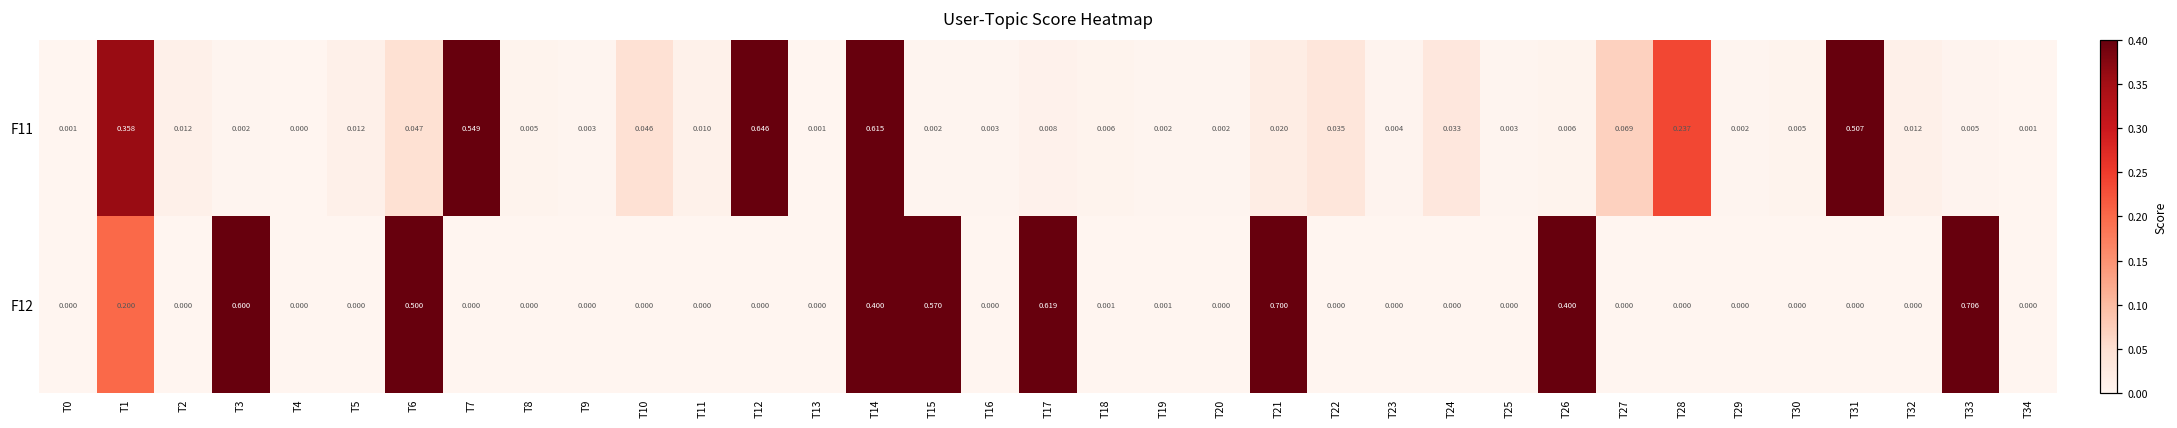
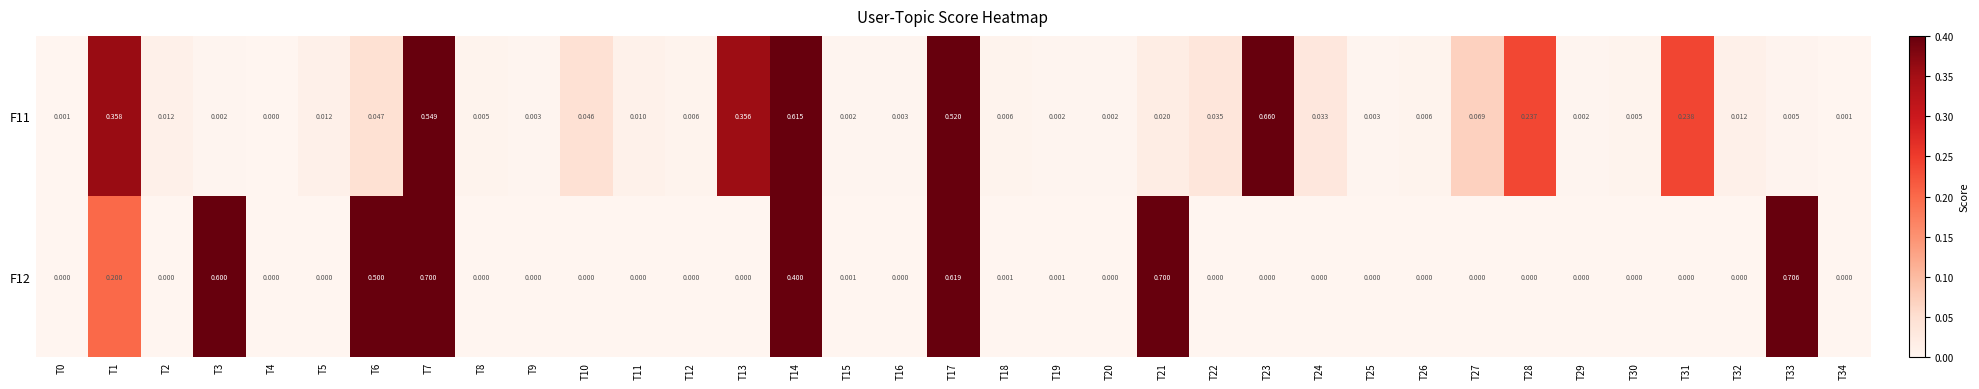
F11, T12: 0.646 -> 0.006
F11, T13: 0.001 -> 0.356
F11, T17: 0.008 -> 0.520
F11, T23: 0.004 -> 0.660
F11, T31: 0.507 -> 0.238
F12, T7: 0.000 -> 0.700
F12, T15: 0.570 -> 0.001
F12, T26: 0.400 -> 0.000
